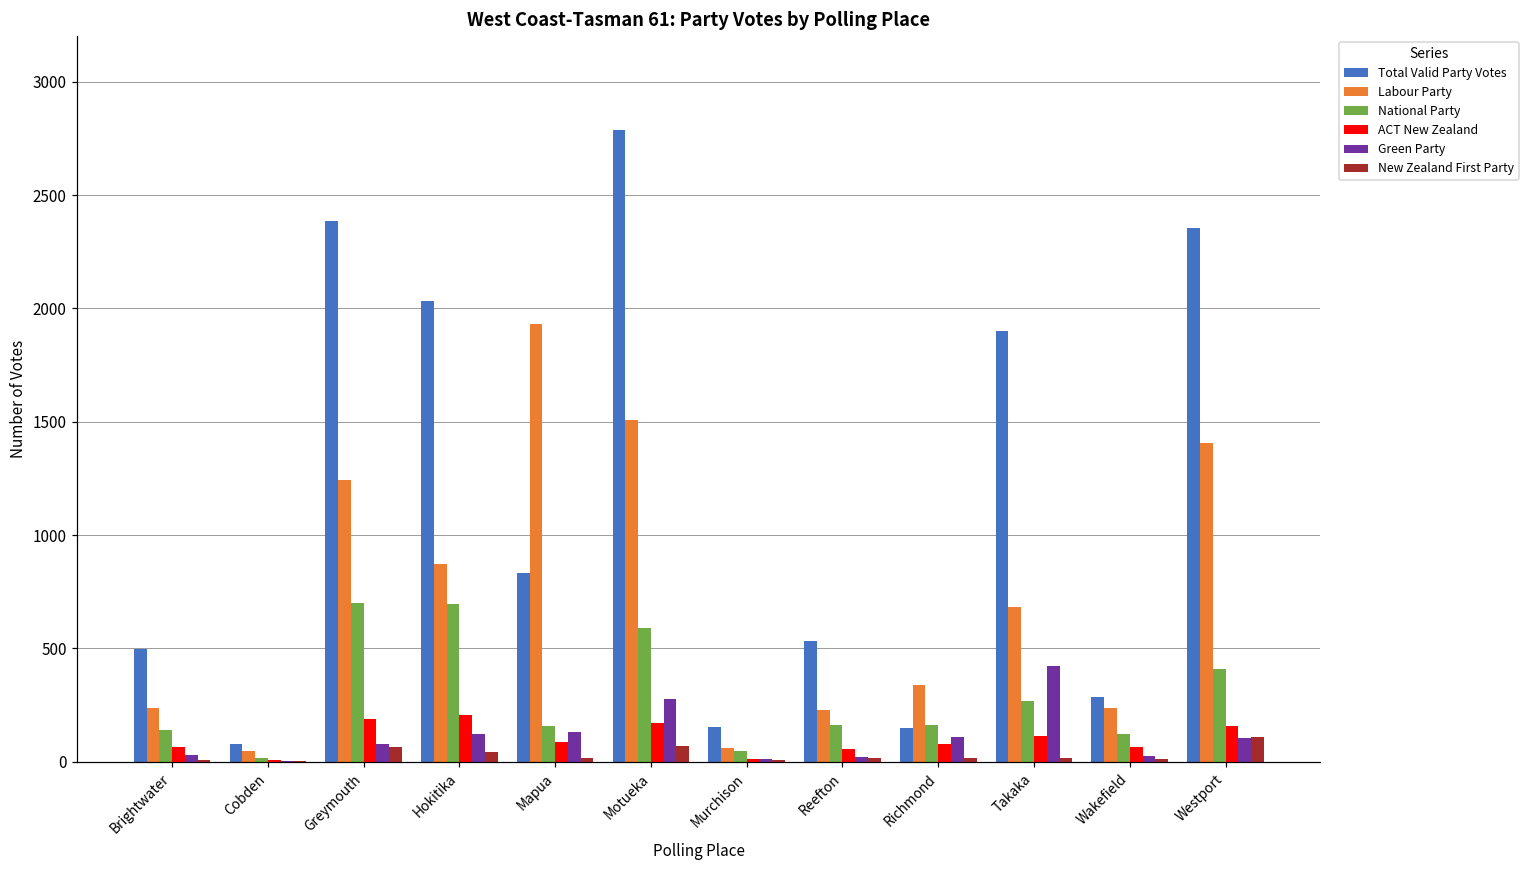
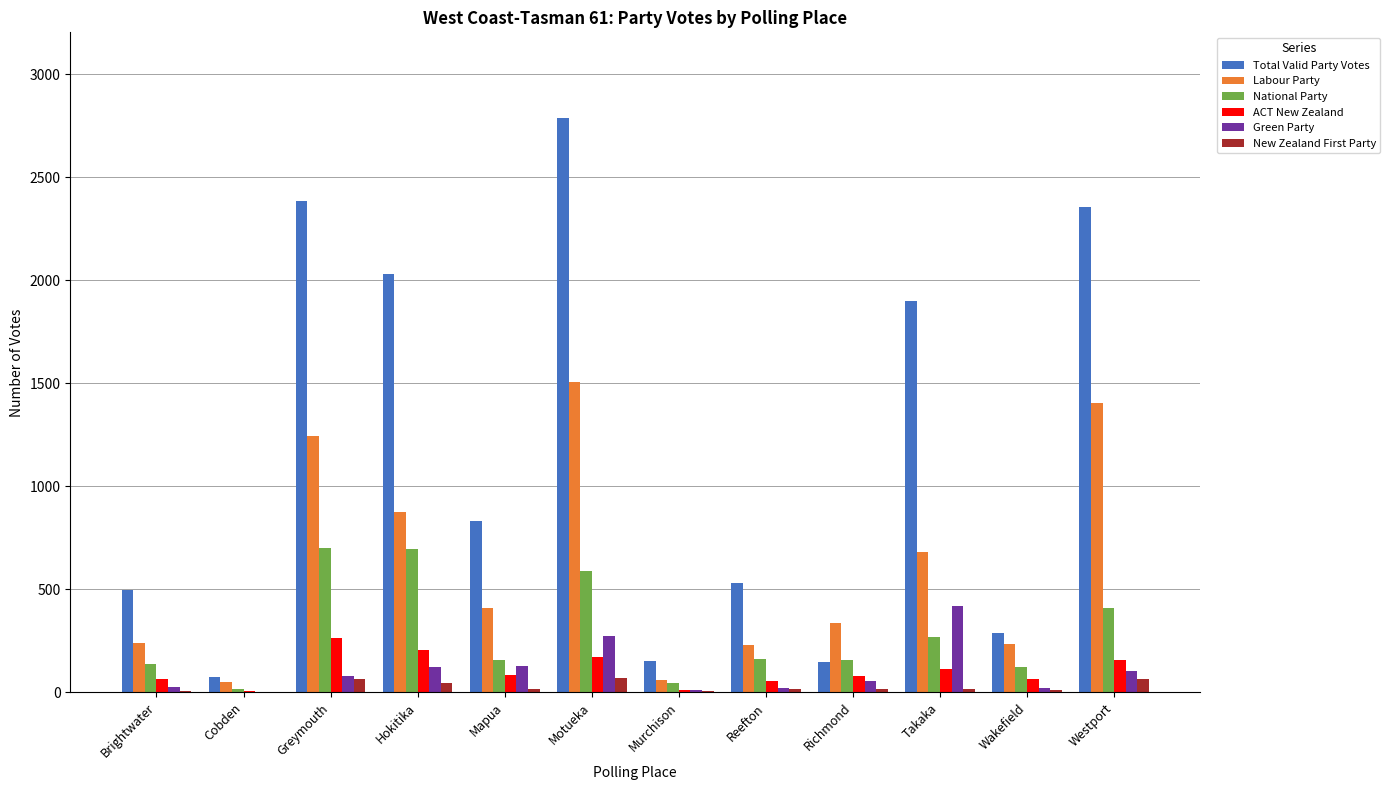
ACT New Zealand, Greymouth: 190 -> 260
Labour Party, Mapua: 1930 -> 410
Green Party, Richmond: 110 -> 50
New Zealand First Party, Westport: 110 -> 70
